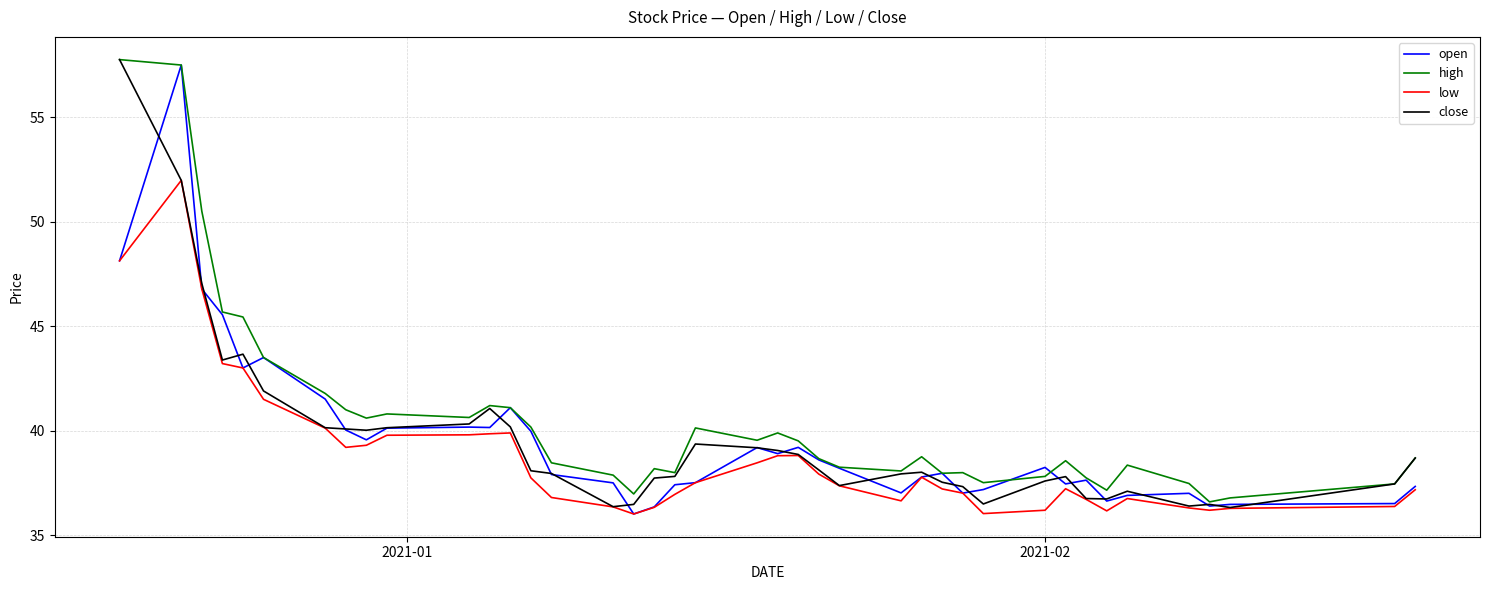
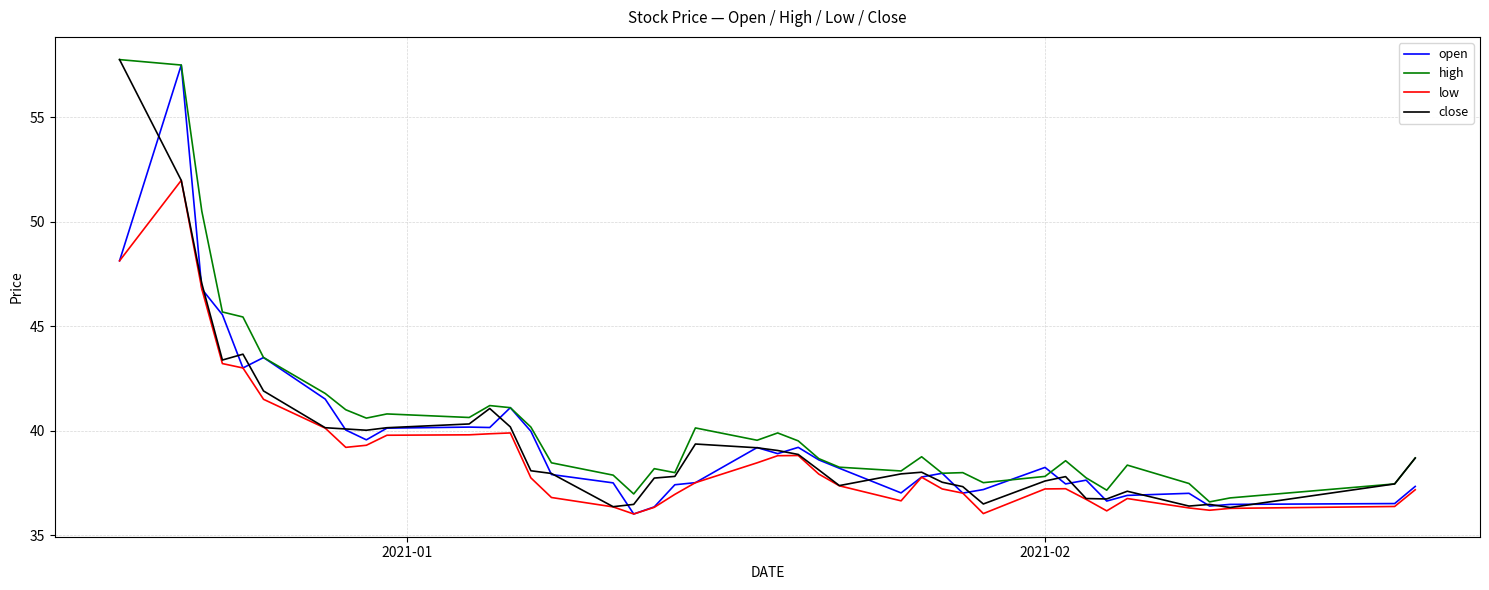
low, 2021-02: 36.2 -> 37.2
